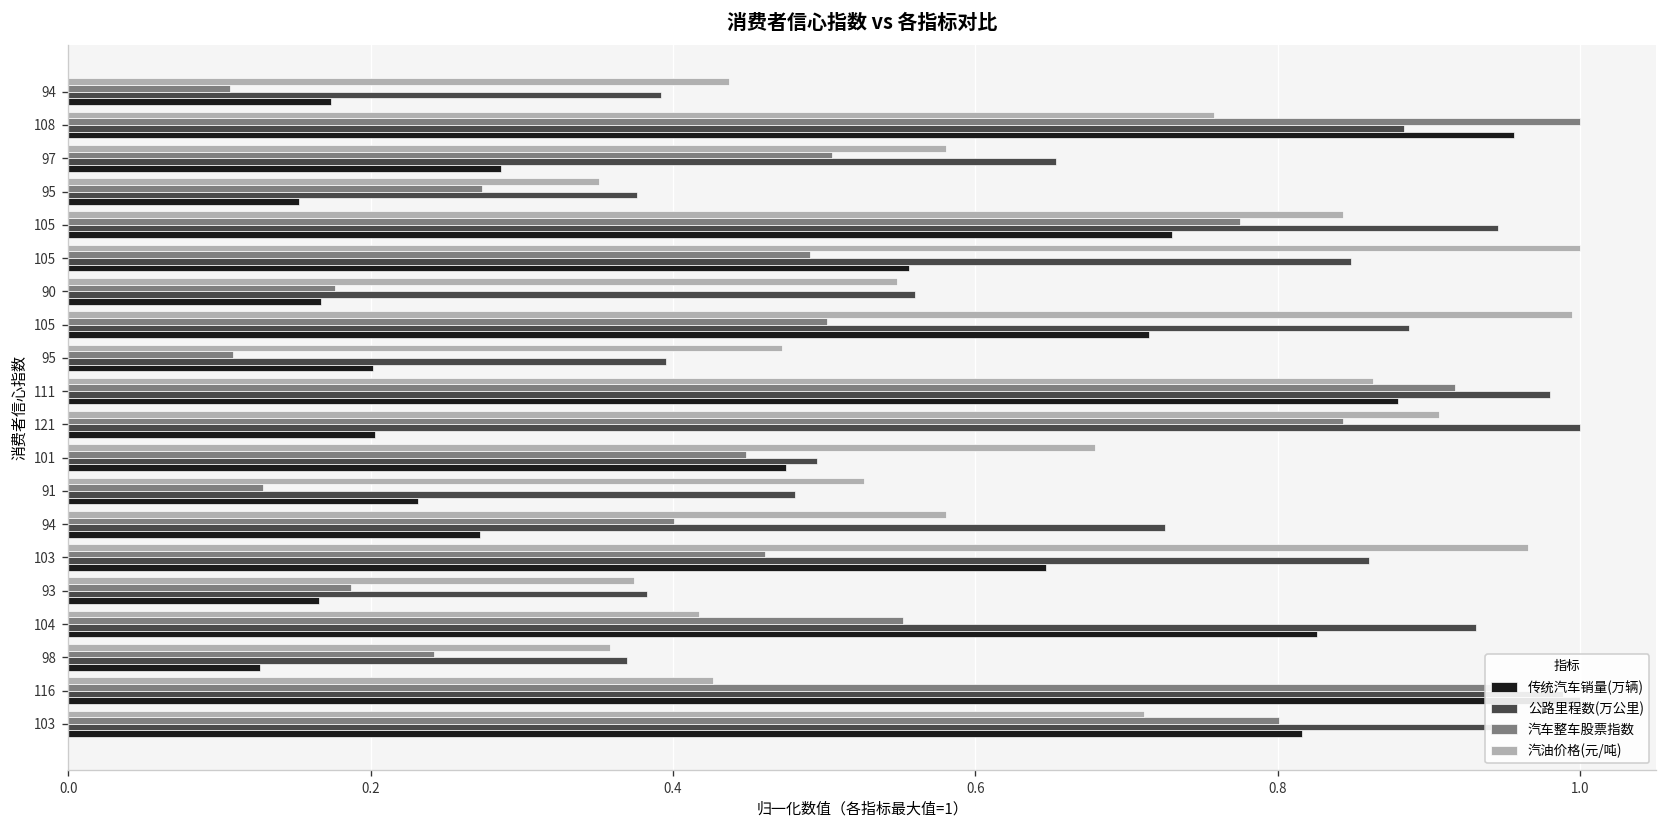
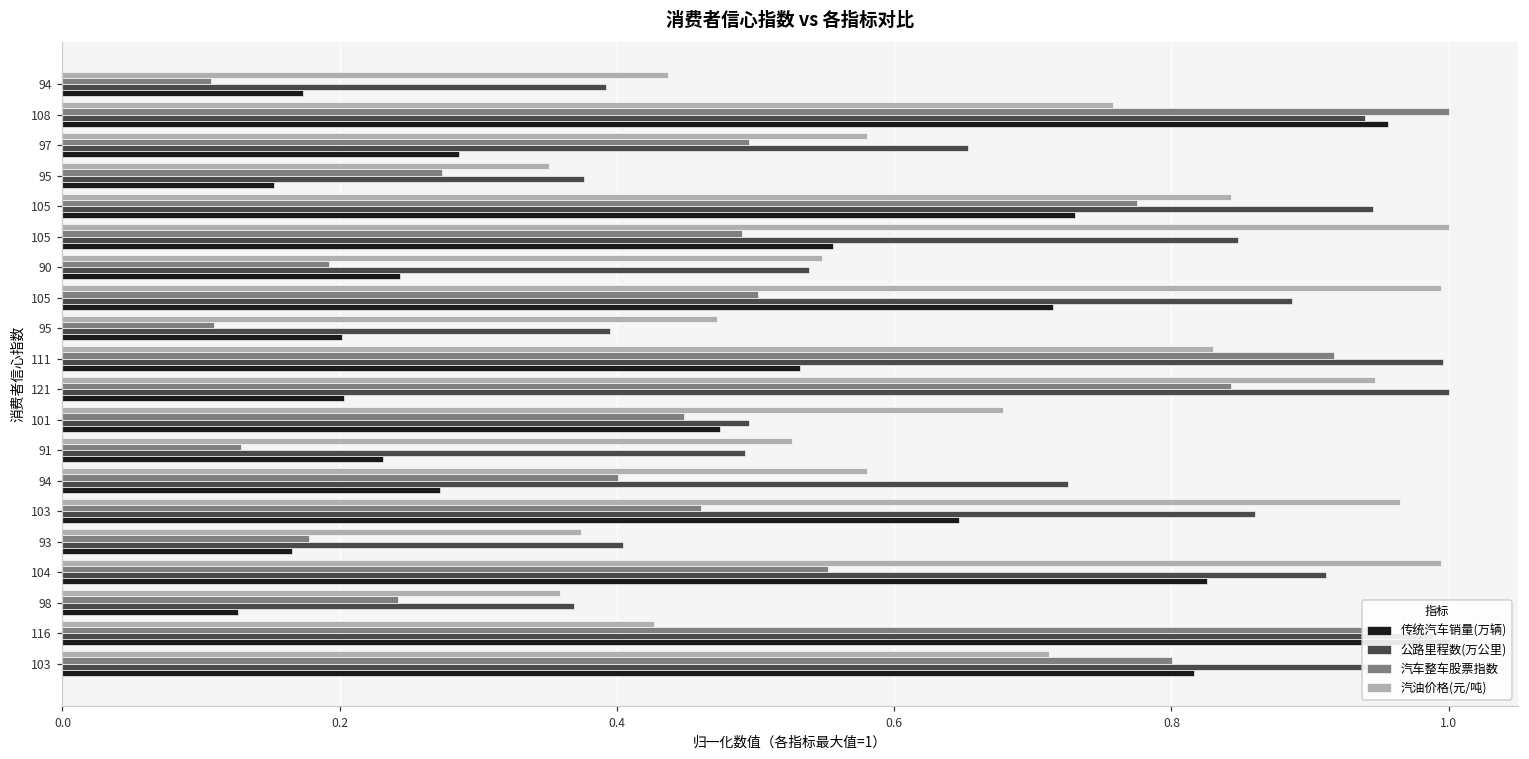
公路里程数(万公里), 108: 0.884 -> 0.939
汽车整车股票指数, 97: 0.505 -> 0.495
汽车整车股票指数, 90: 0.176 -> 0.193
公路里程数(万公里), 90: 0.560 -> 0.539
传统汽车销量(万辆), 90: 0.167 -> 0.243
汽油价格(元/吨), 111: 0.863 -> 0.830
公路里程数(万公里), 111: 0.980 -> 0.996
传统汽车销量(万辆), 111: 0.879 -> 0.532
汽油价格(元/吨), 121: 0.907 -> 0.947
公路里程数(万公里), 91: 0.481 -> 0.492
汽车整车股票指数, 93: 0.187 -> 0.178
公路里程数(万公里), 93: 0.383 -> 0.405
汽油价格(元/吨), 104: 0.417 -> 0.995
公路里程数(万公里), 104: 0.931 -> 0.911
